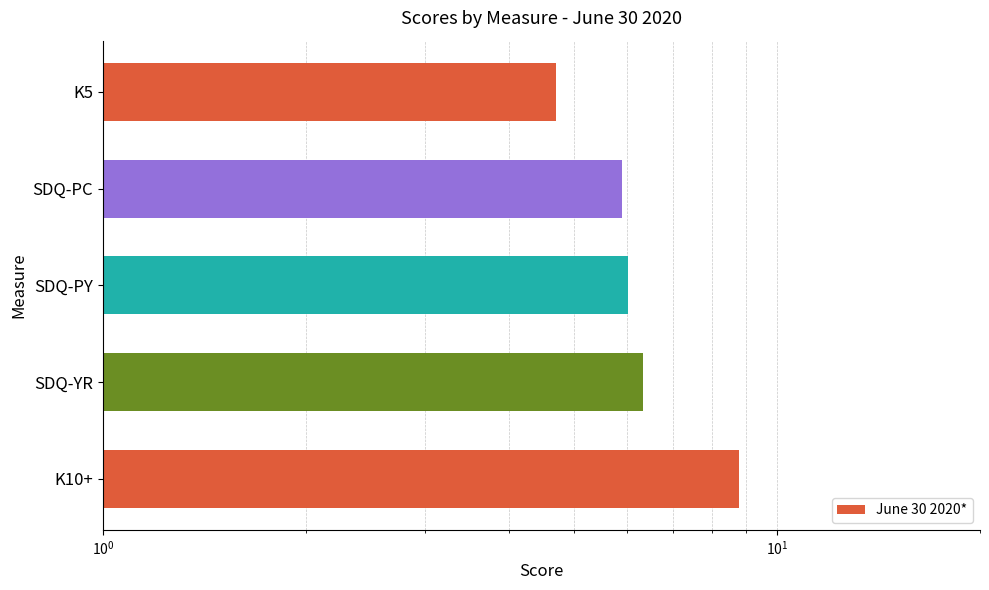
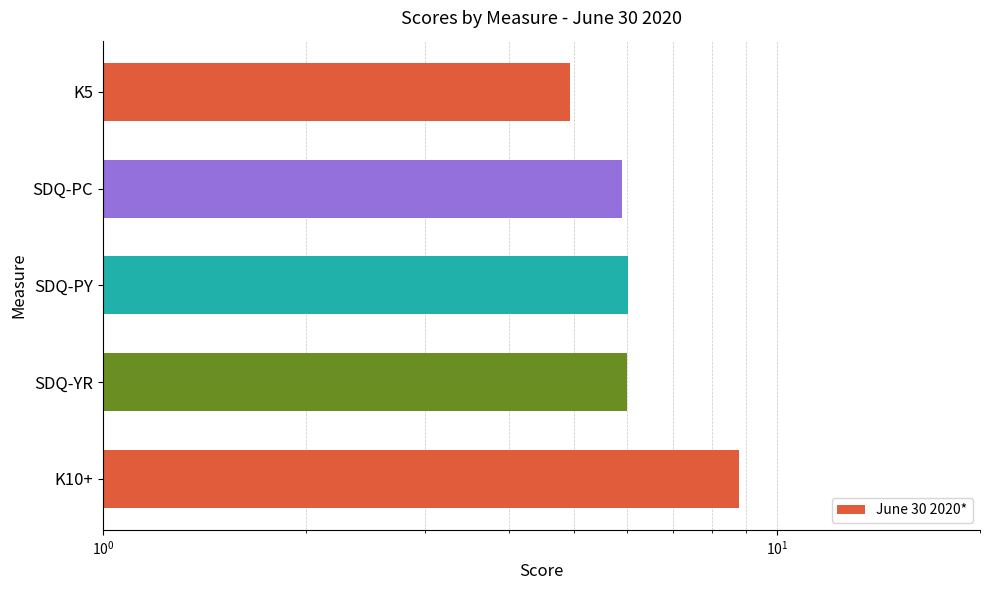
K5: 4.7 -> 4.9
SDQ-YR: 6.3 -> 6.0
